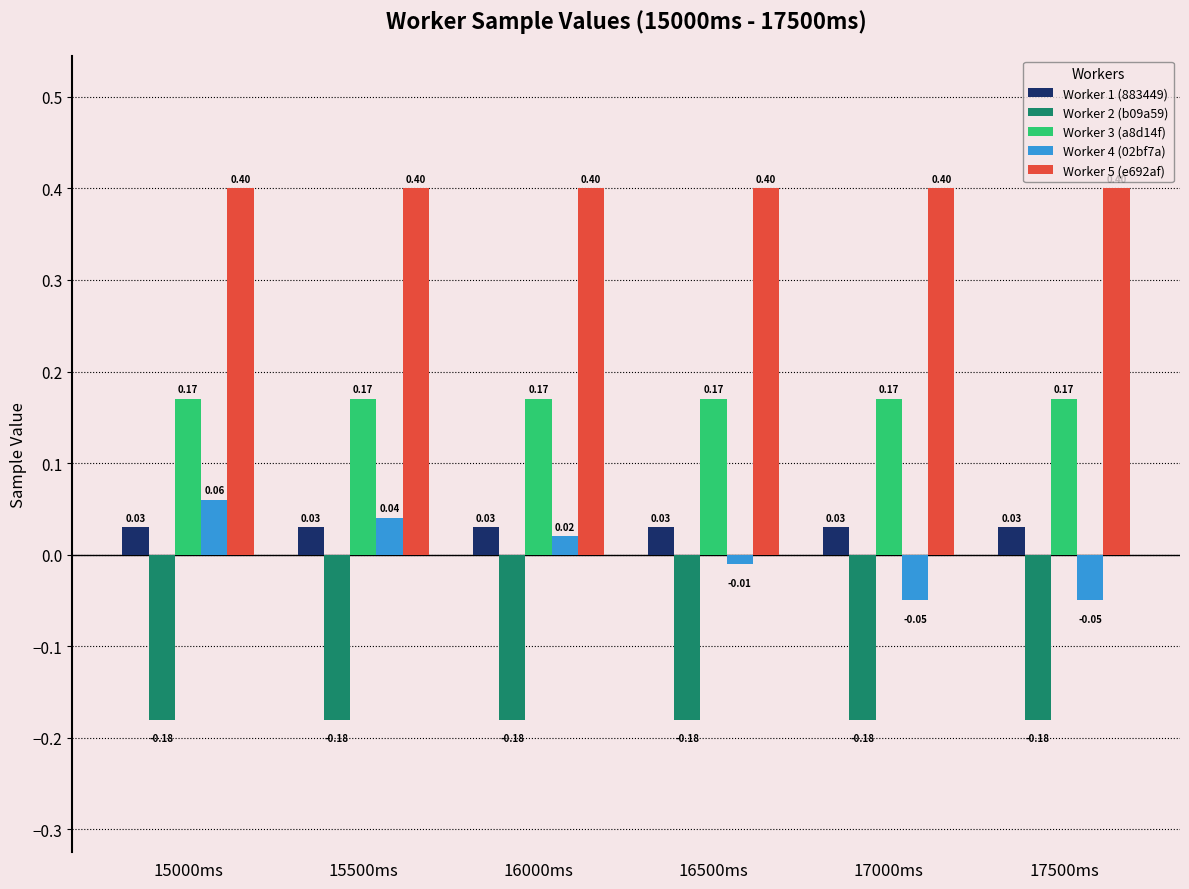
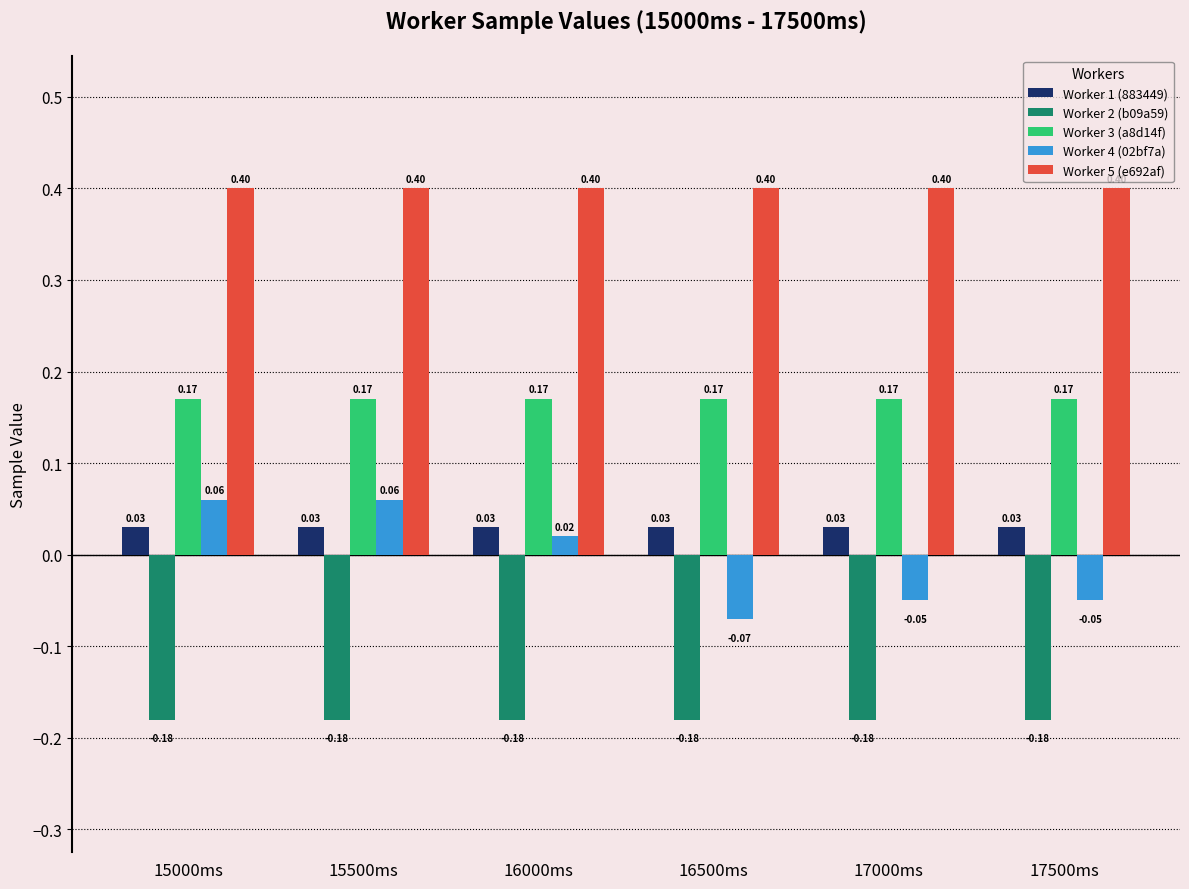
Worker 4 (02bf7a), 15500ms: 0.04 -> 0.06
Worker 4 (02bf7a), 16500ms: -0.01 -> -0.07
